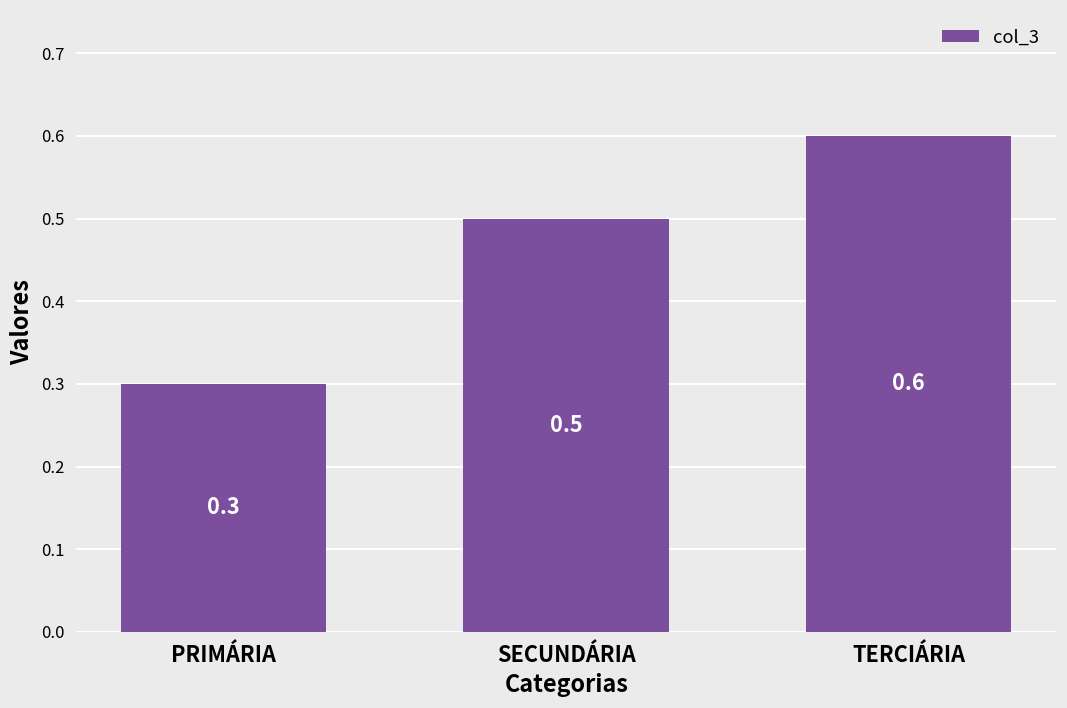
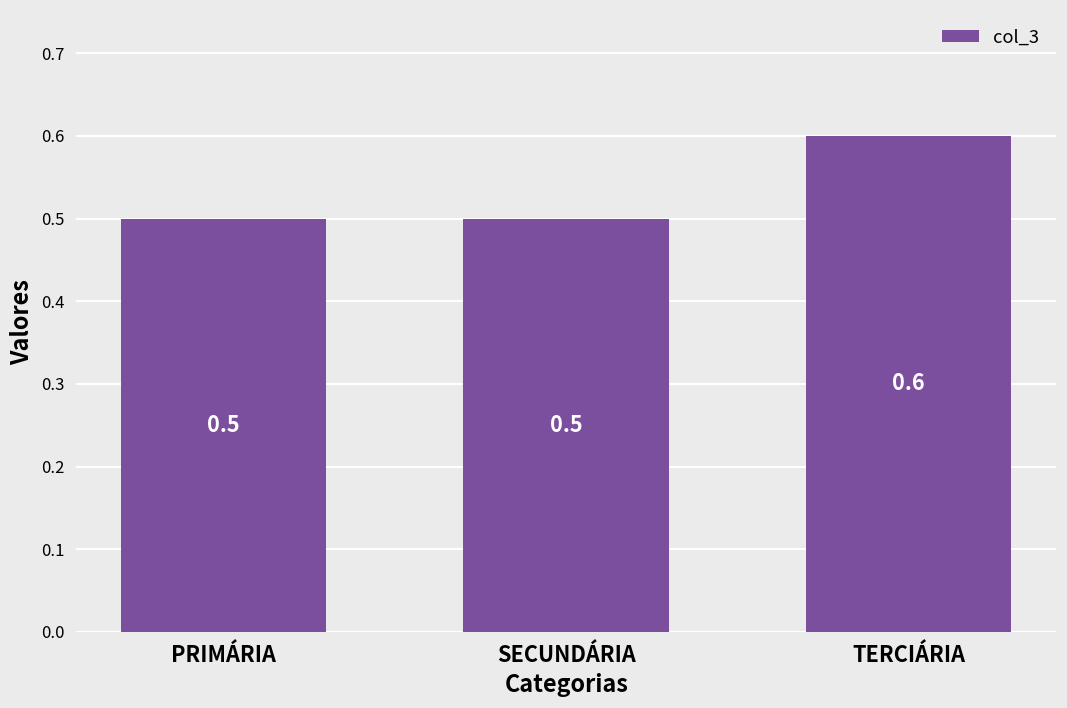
PRIMÁRIA: 0.3 -> 0.5
